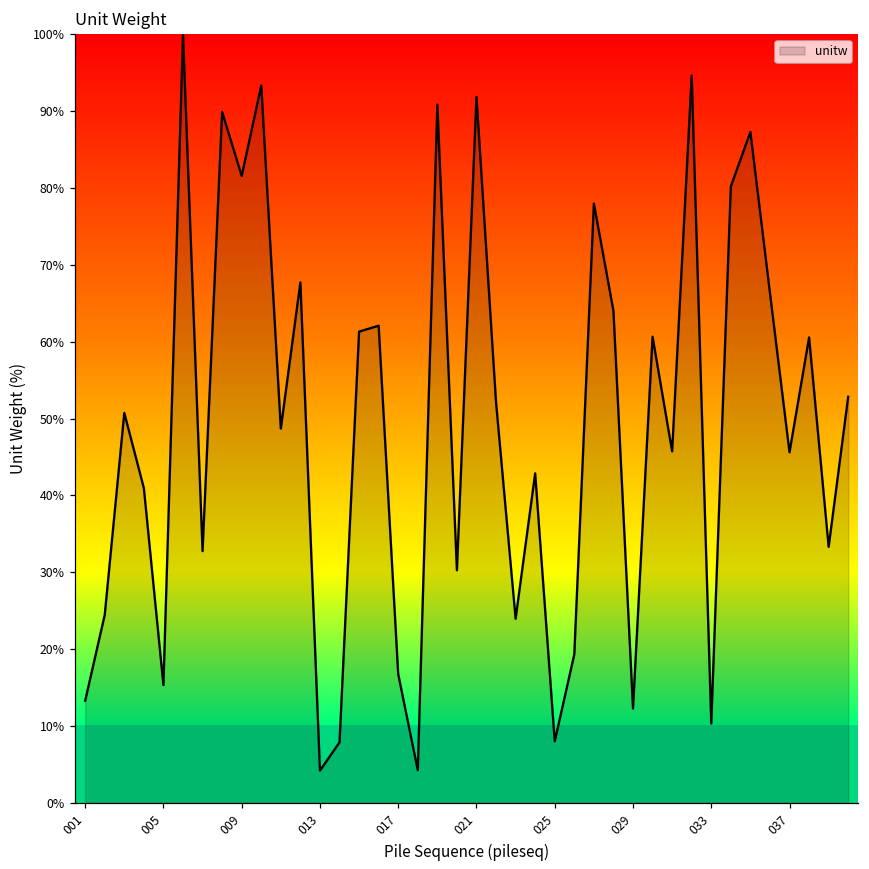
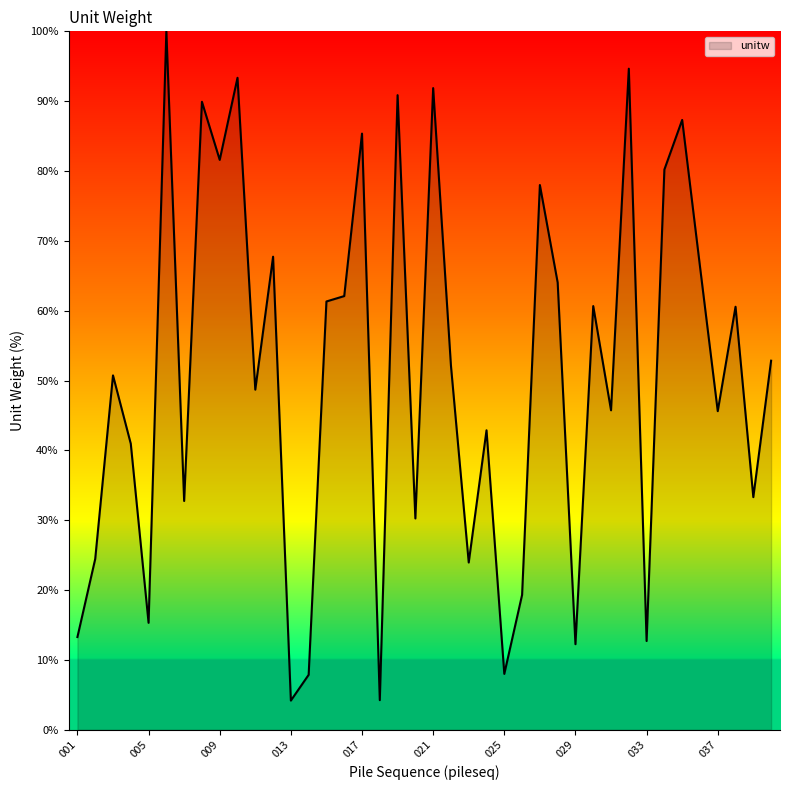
017: 17% -> 85%
033: 10% -> 13%
